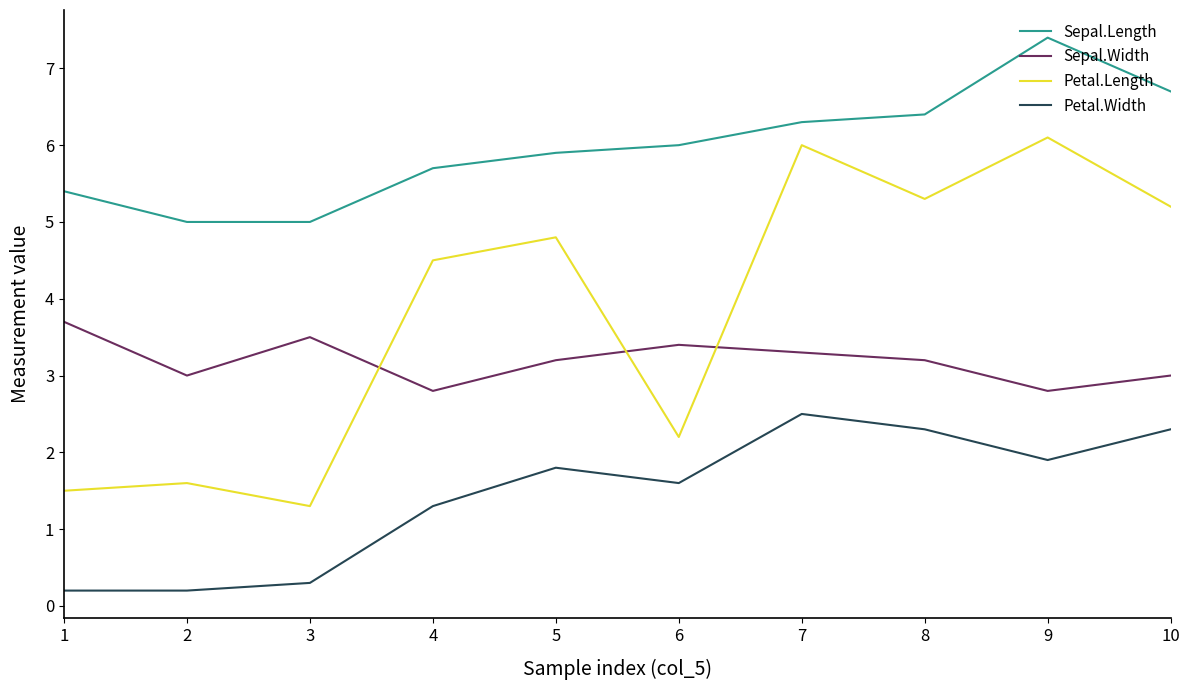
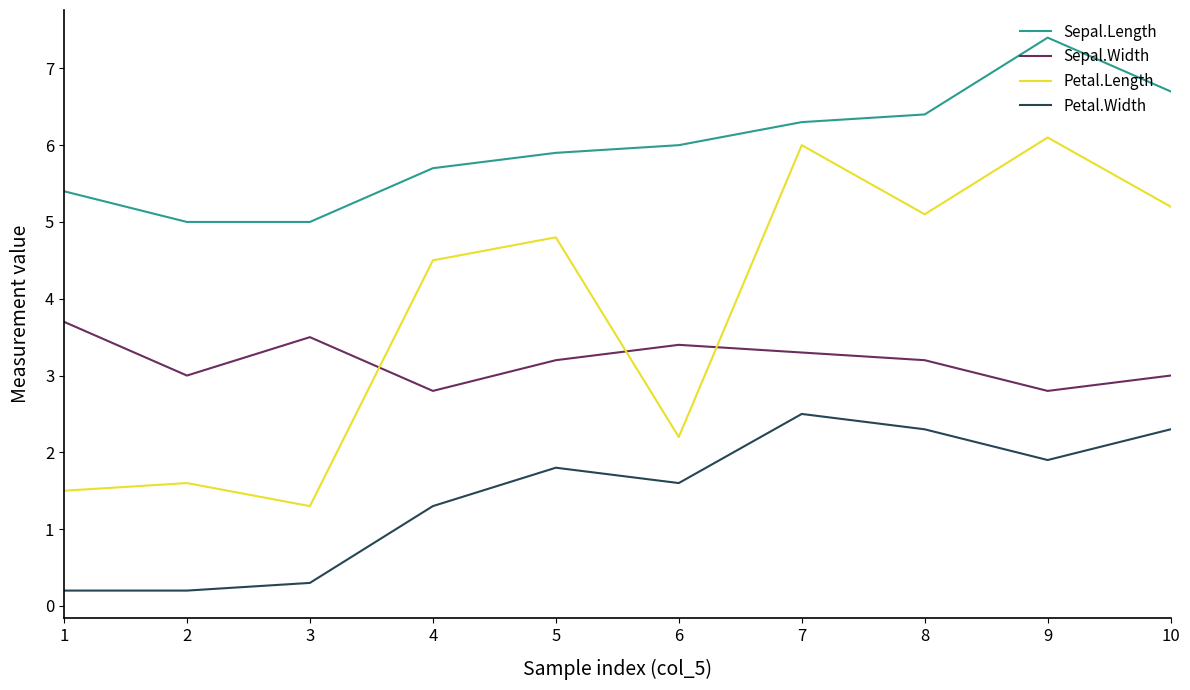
Petal.Length, 8: 5.3 -> 5.1
